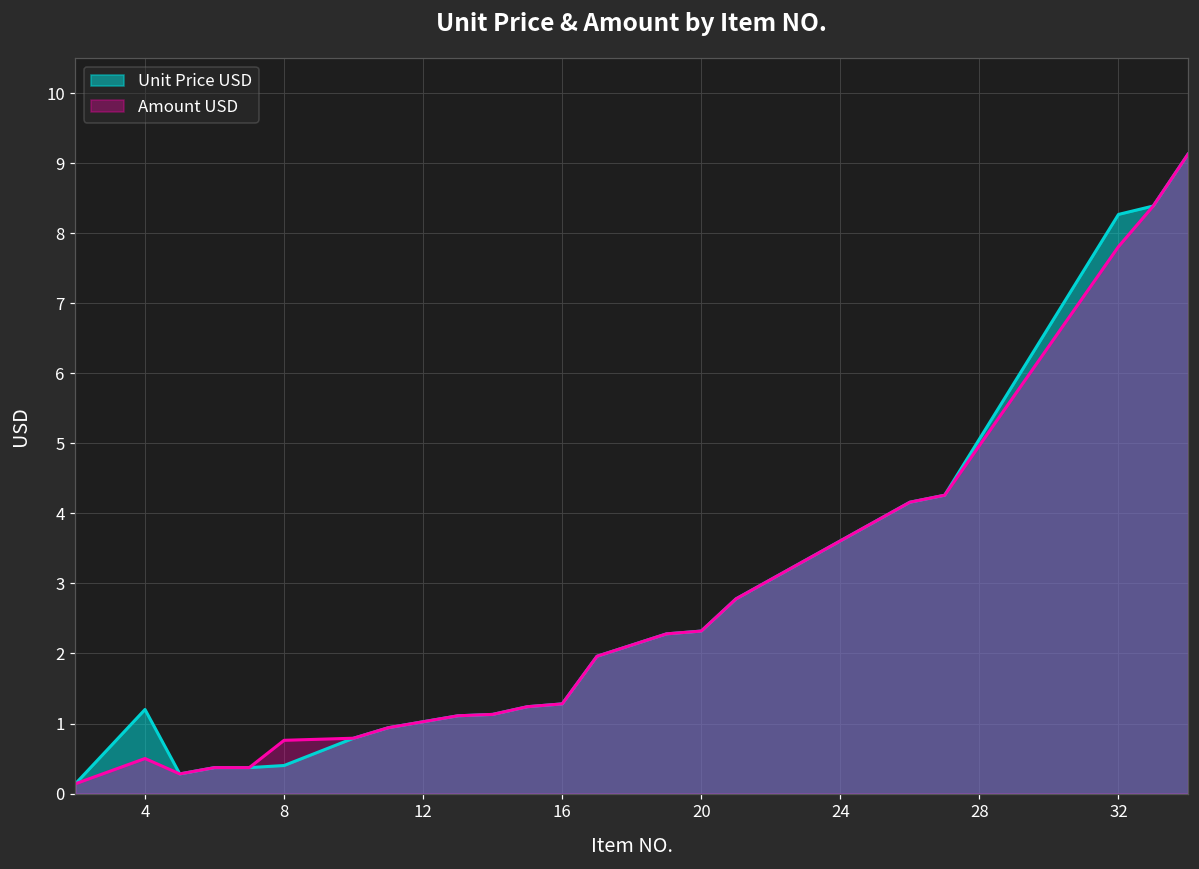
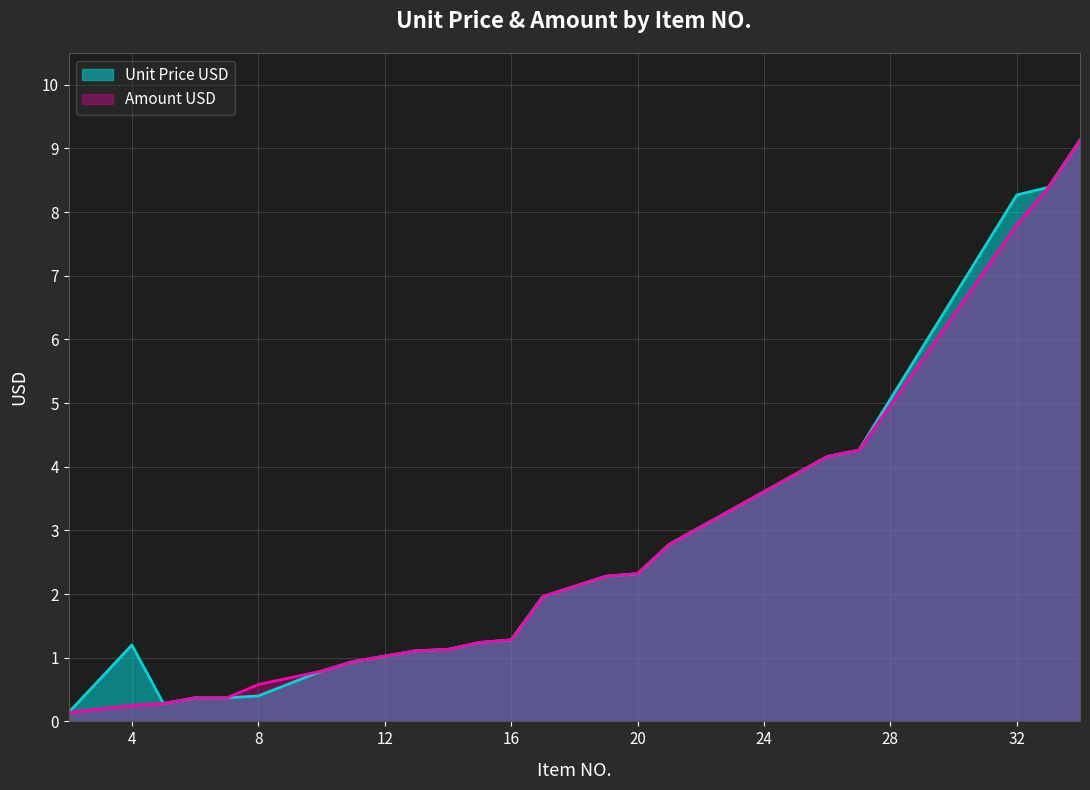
Amount USD, 4: 0.5 -> 0.3
Amount USD, 8: 0.8 -> 0.6
